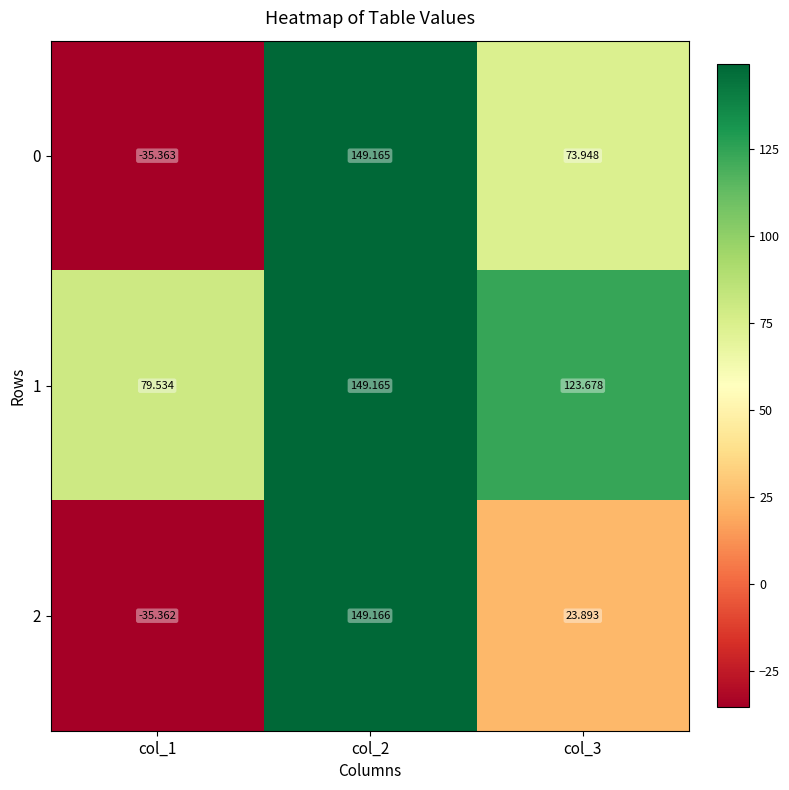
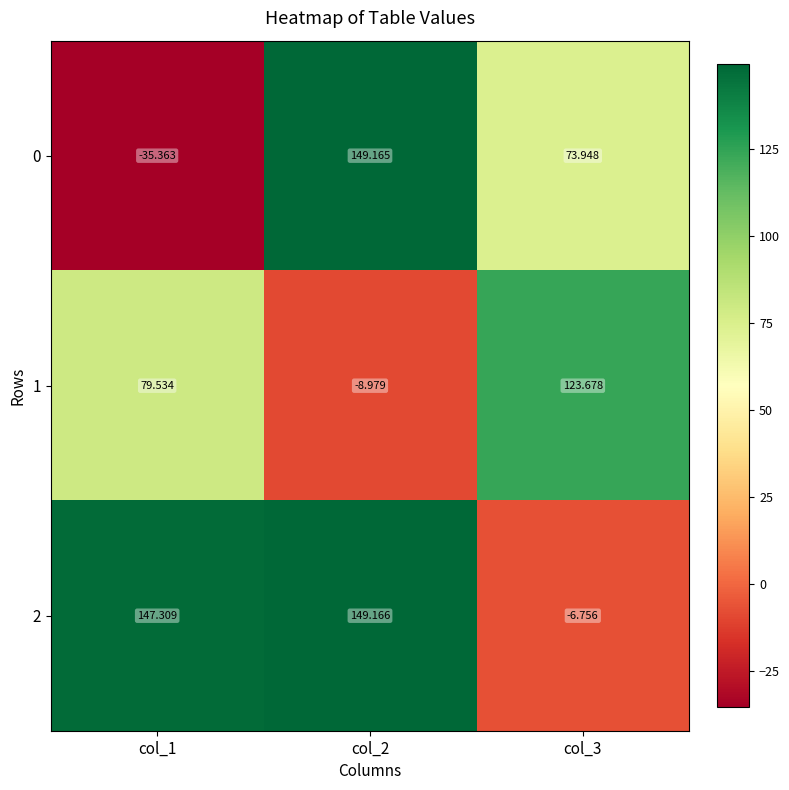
1, col_2: 149.165 -> -8.979
2, col_1: -35.362 -> 147.309
2, col_3: 23.893 -> -6.756
